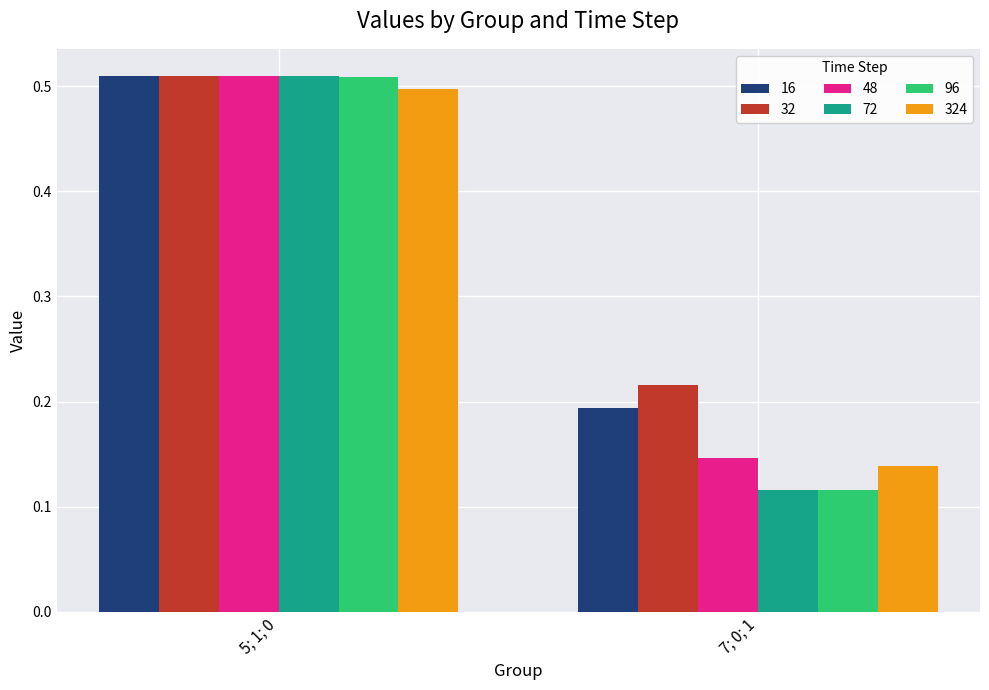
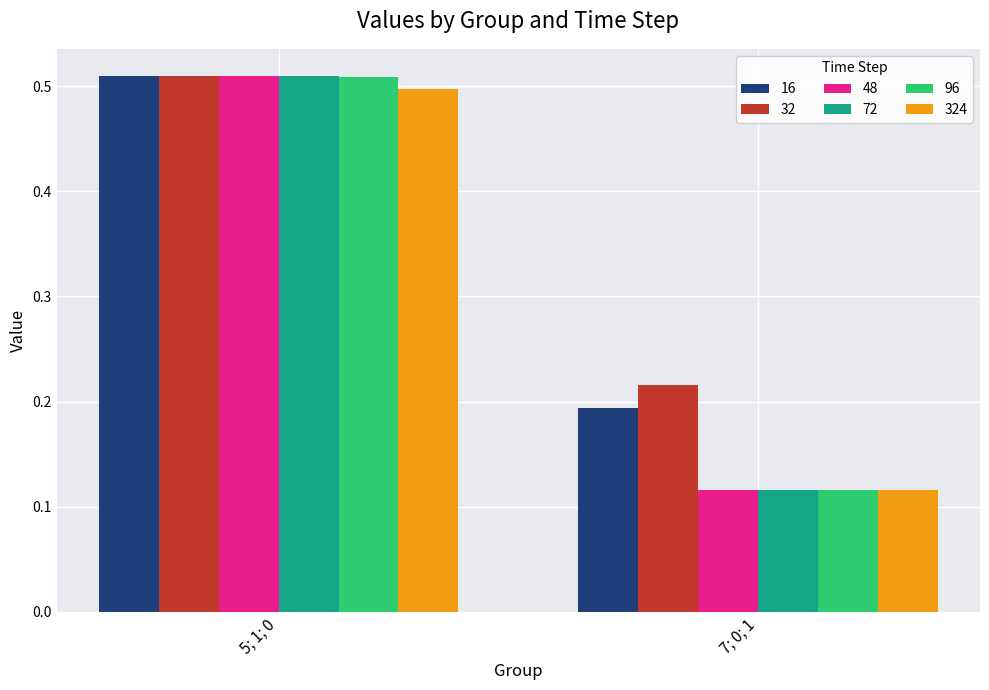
48, 7; 0; 1: 0.147 -> 0.116
324, 7; 0; 1: 0.139 -> 0.116
